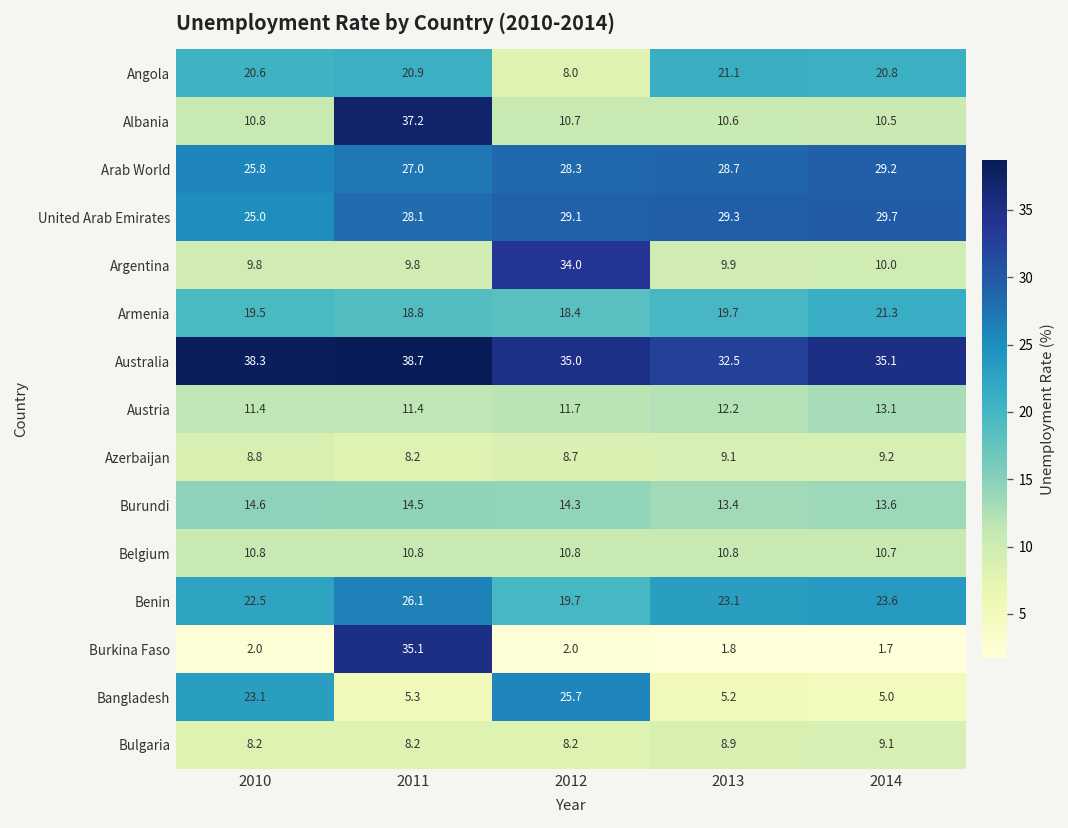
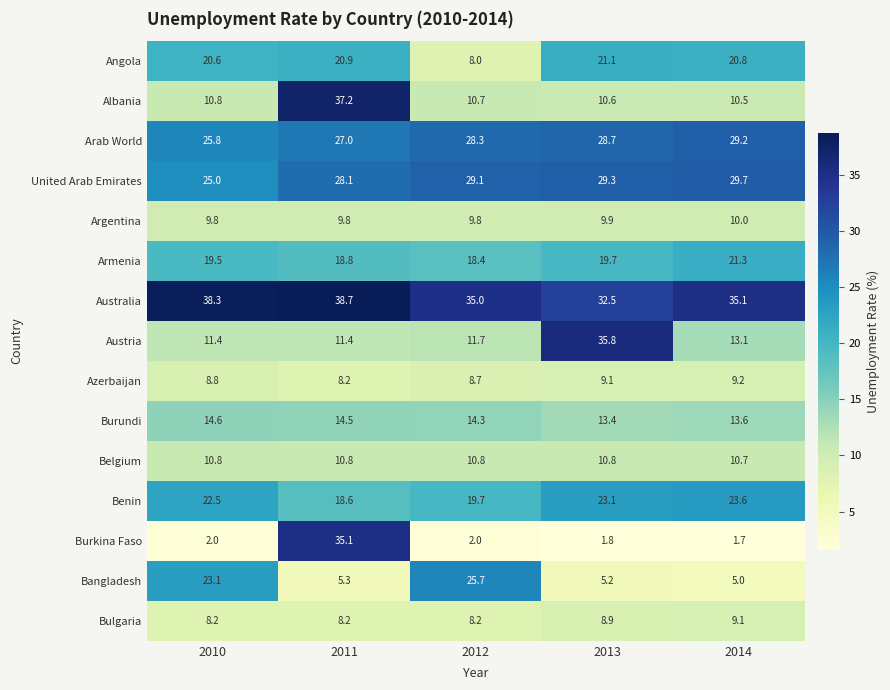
Argentina, 2012: 34.0 -> 9.8
Austria, 2013: 12.2 -> 35.8
Benin, 2011: 26.1 -> 18.6
